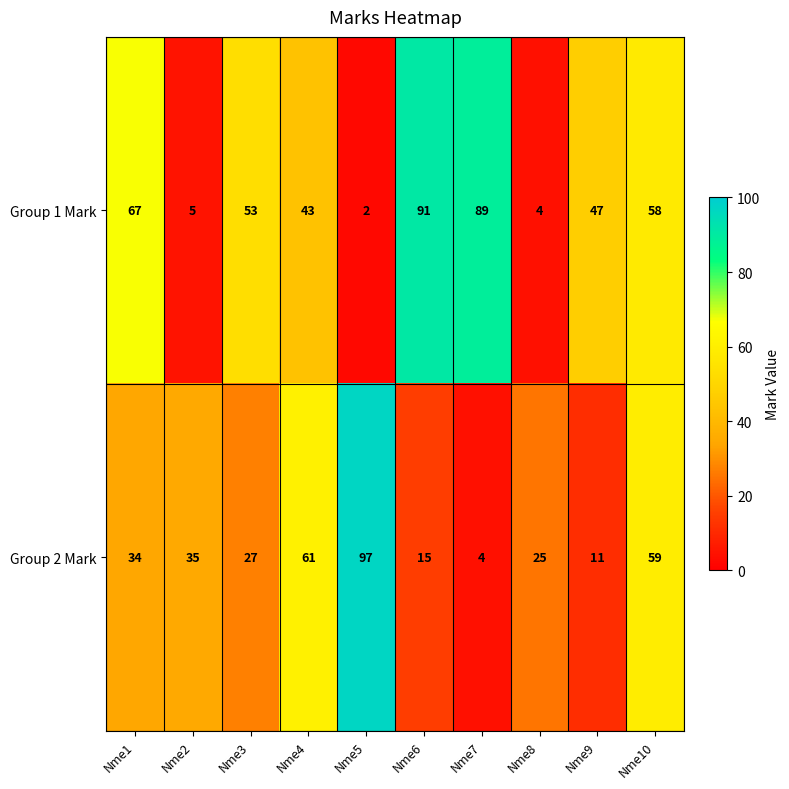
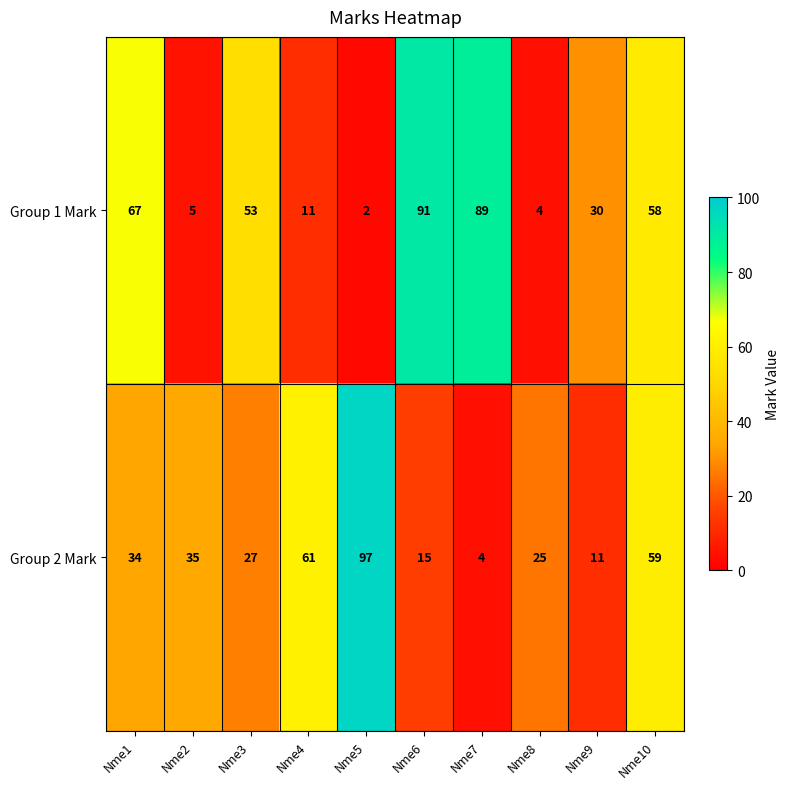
Group 1 Mark, Nme4: 43 -> 11
Group 1 Mark, Nme9: 47 -> 30
